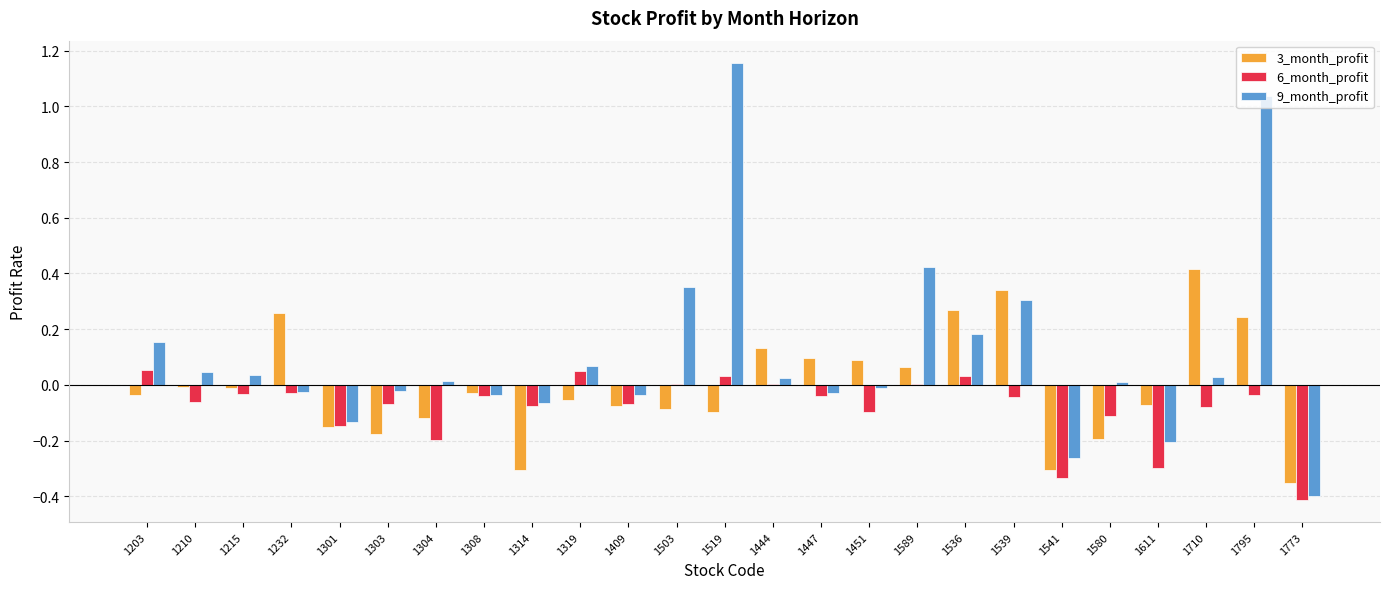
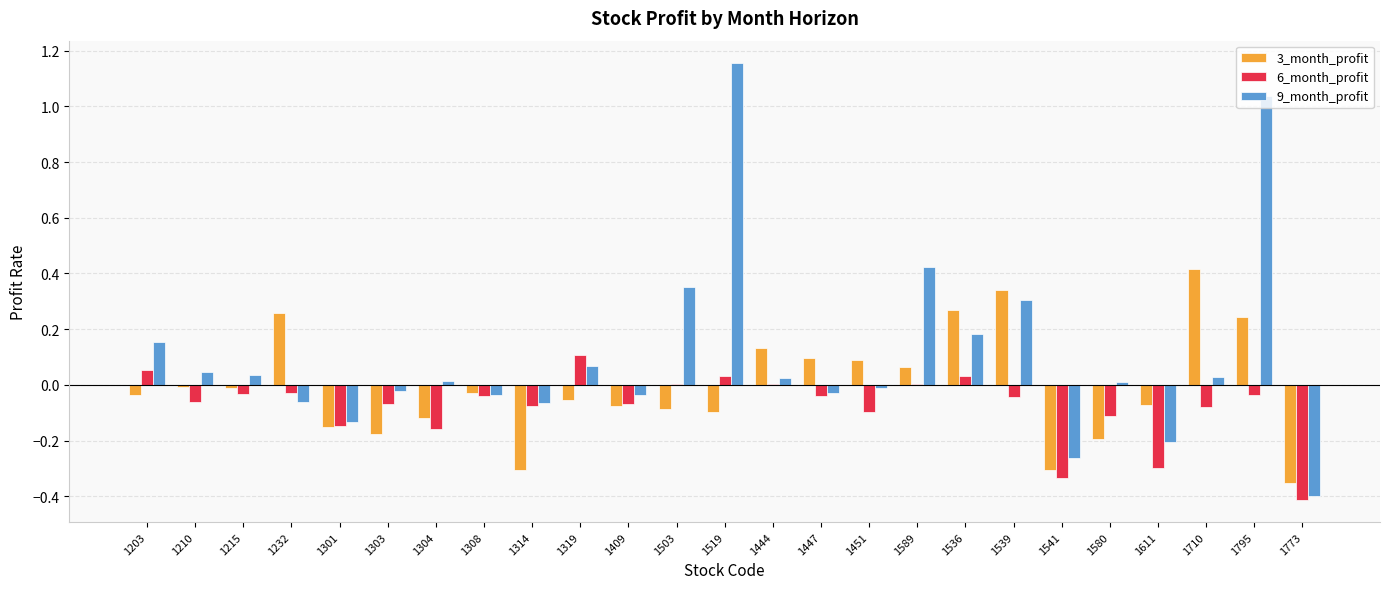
9_month_profit, 1232: -0.02 -> -0.06
6_month_profit, 1304: -0.20 -> -0.16
6_month_profit, 1319: 0.05 -> 0.11
